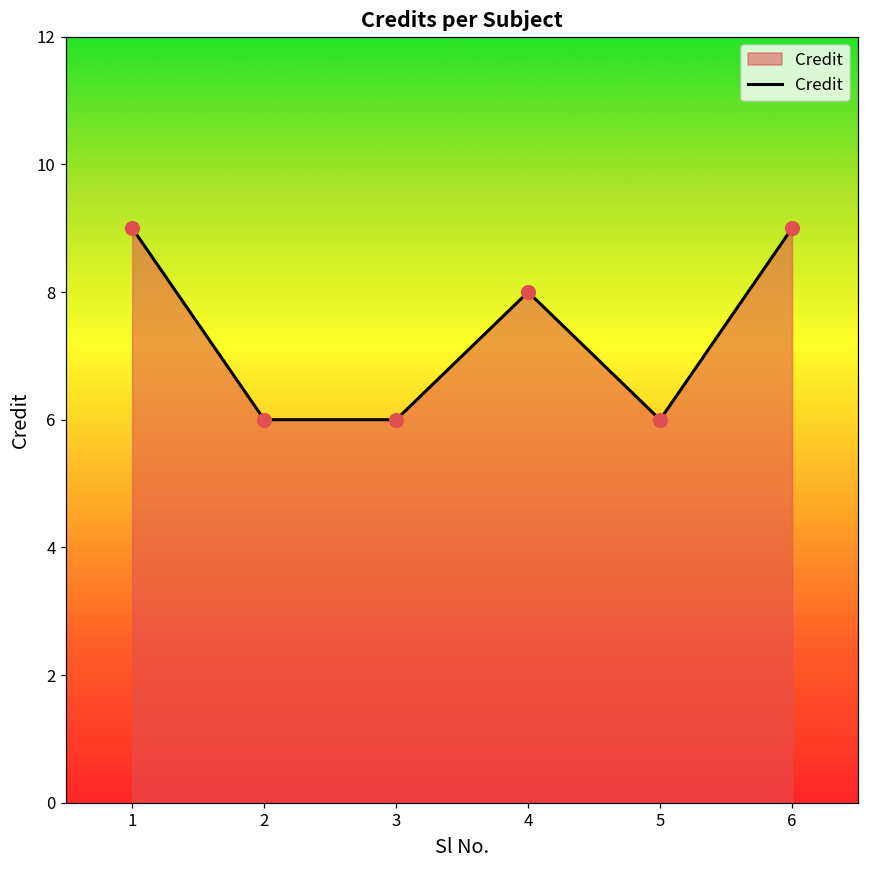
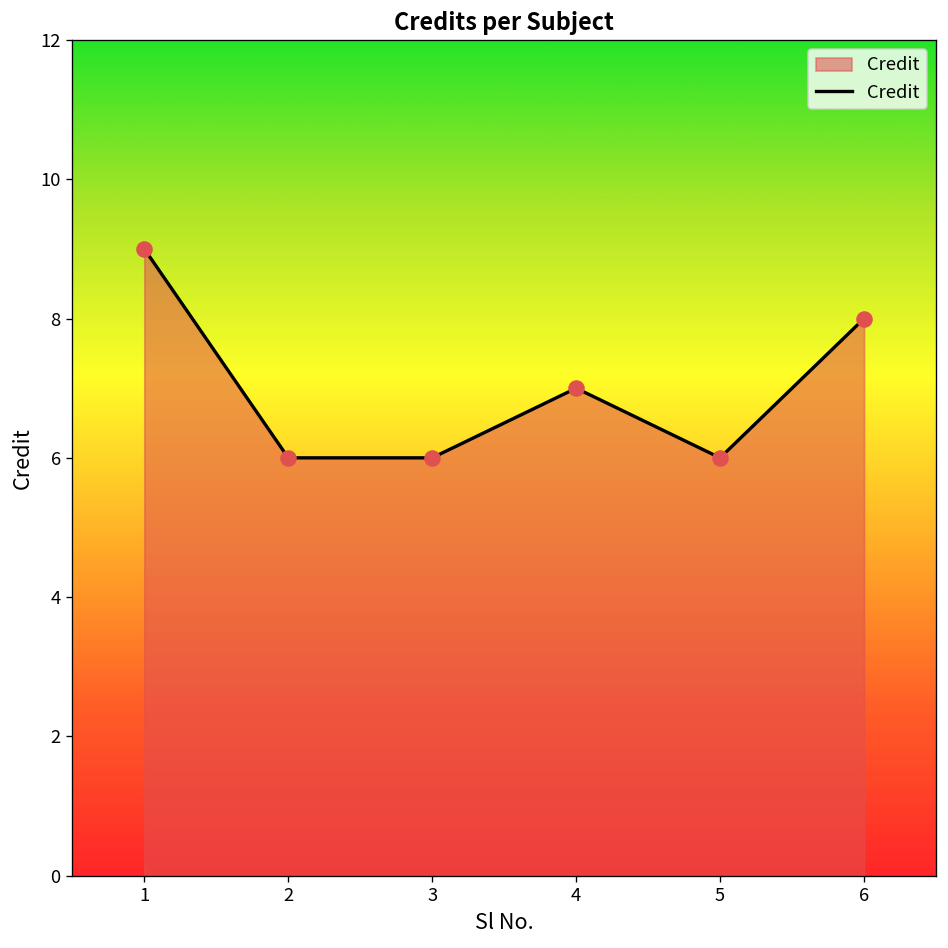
4: 8 -> 7
6: 9 -> 8
